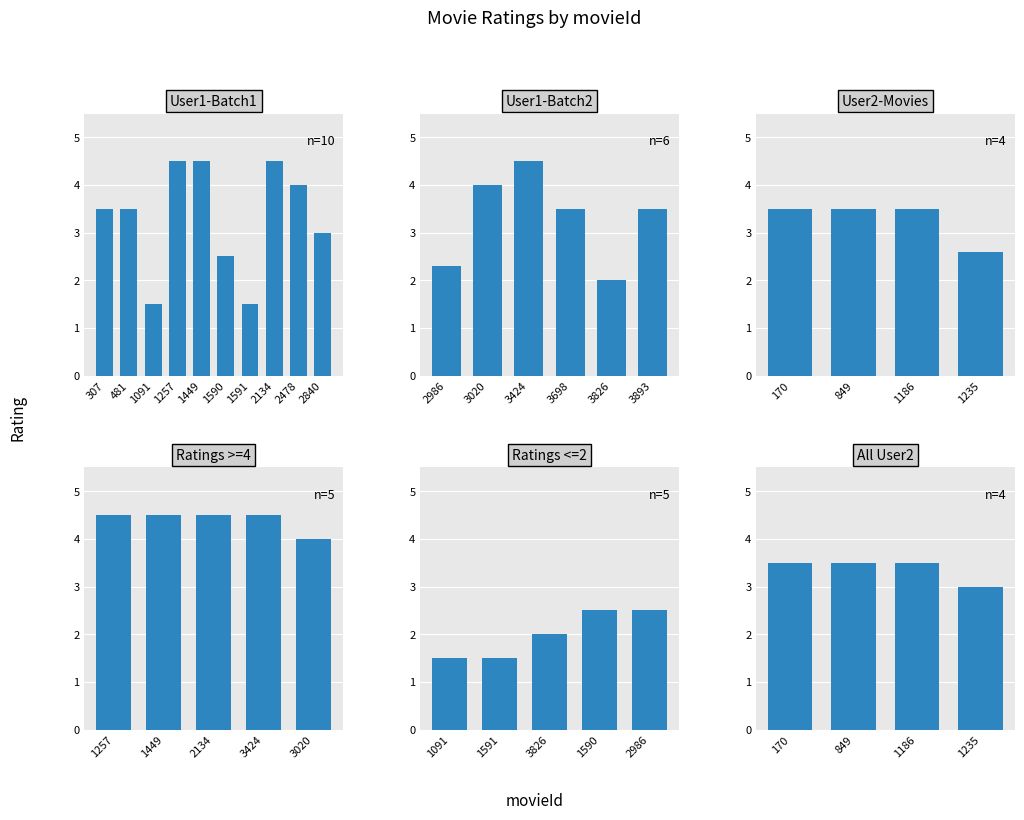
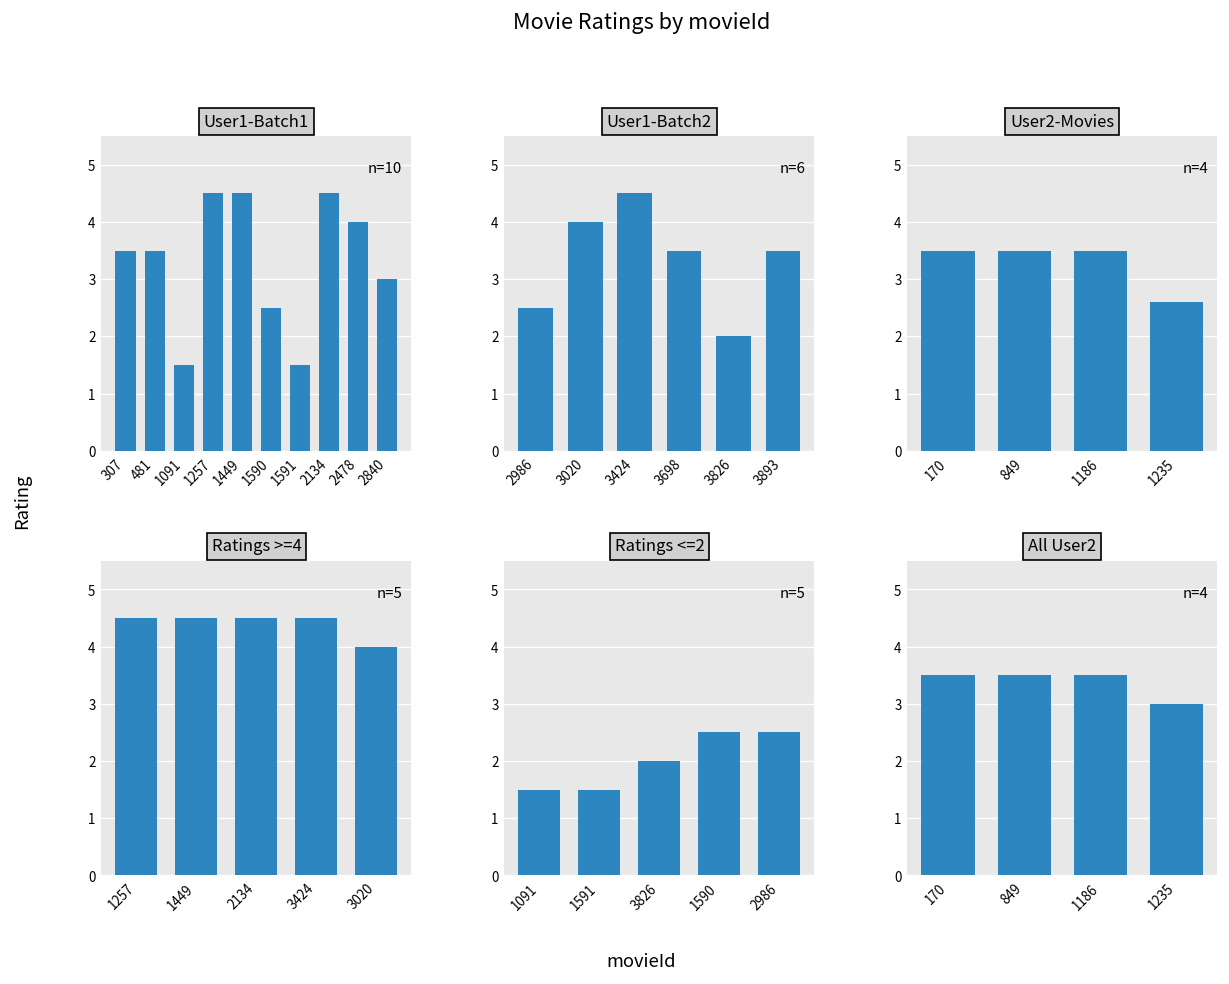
User1-Batch2, 2986: 2.3 -> 2.5
